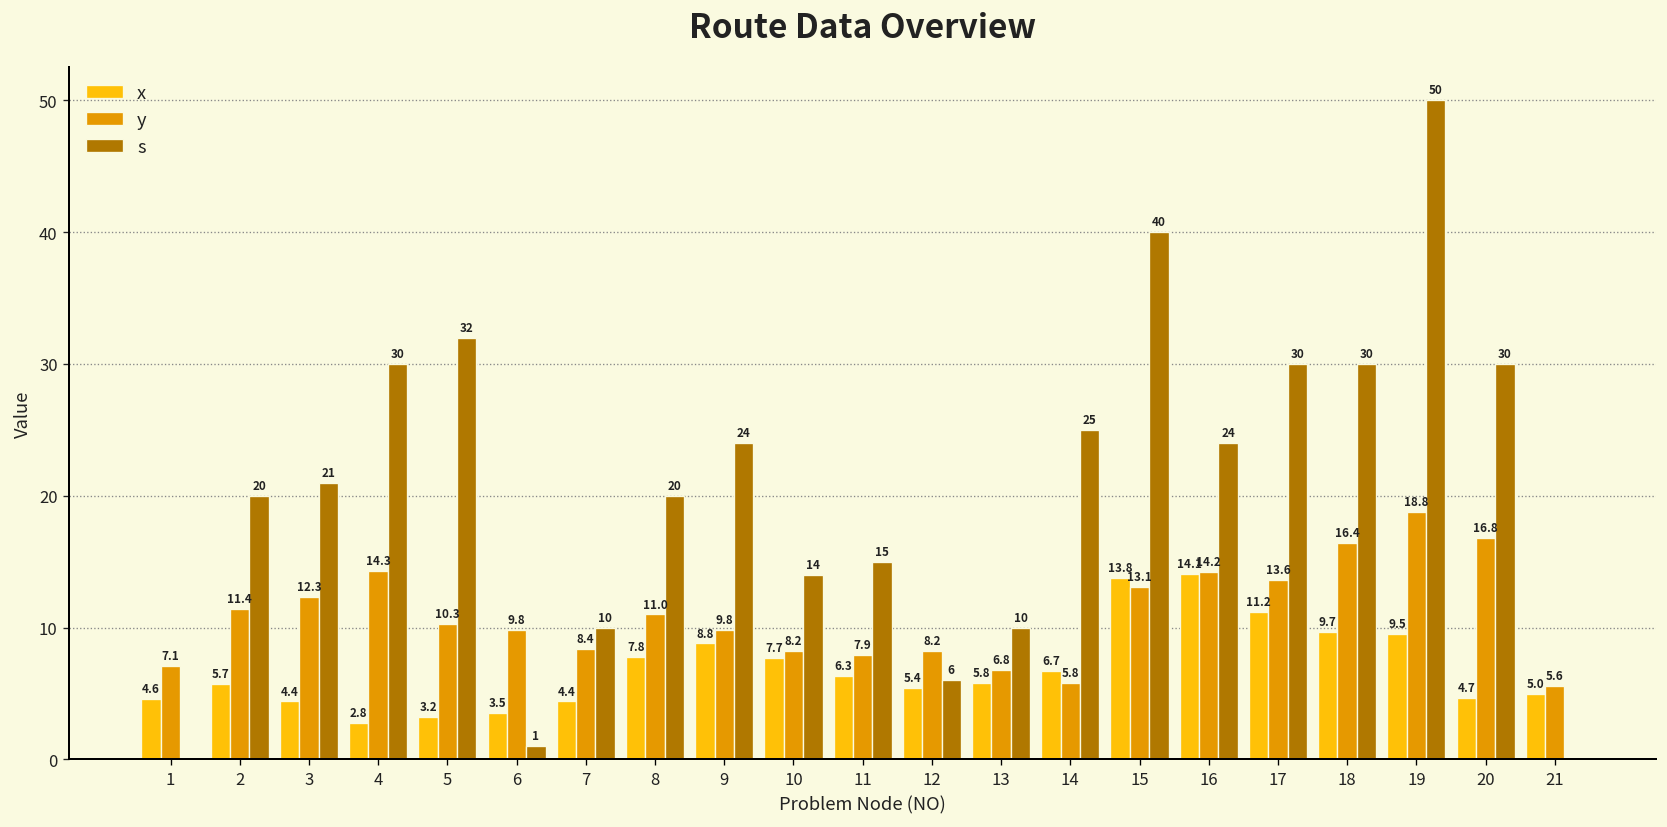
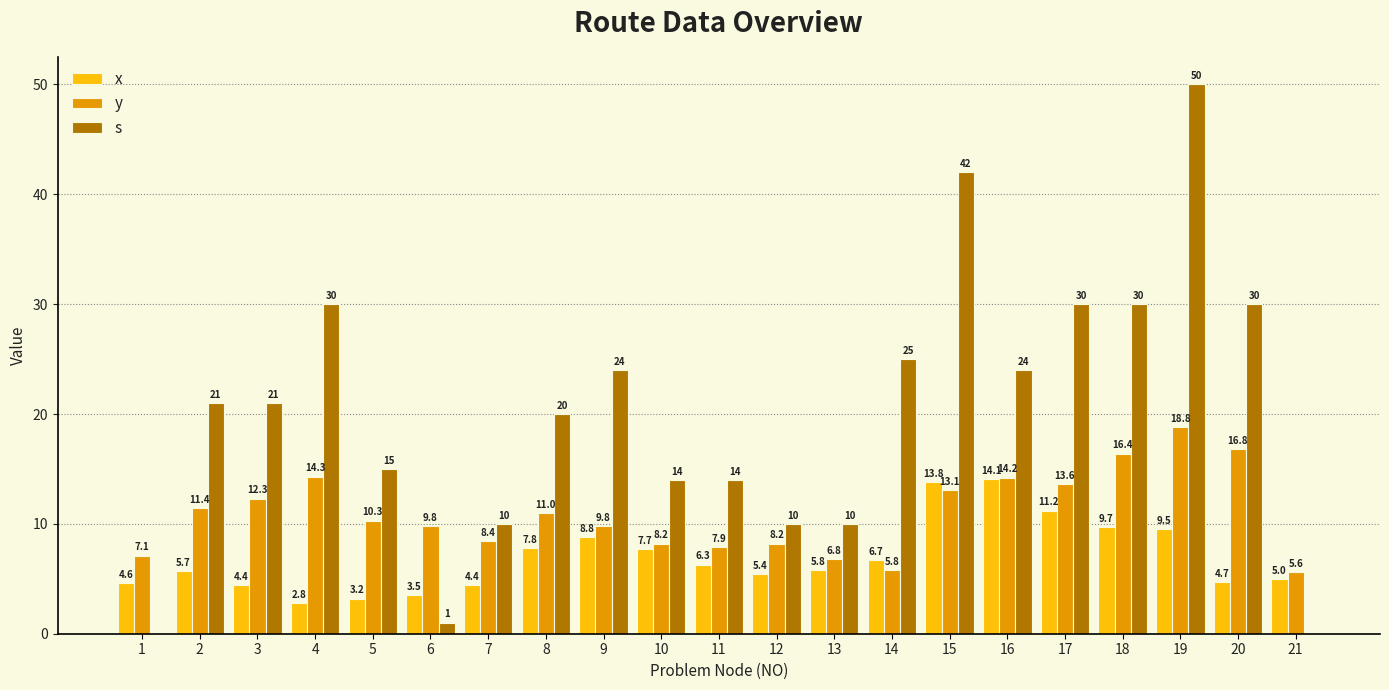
s, 2: 20 -> 21
s, 5: 32 -> 15
s, 11: 15 -> 14
s, 12: 6 -> 10
s, 15: 40 -> 42
